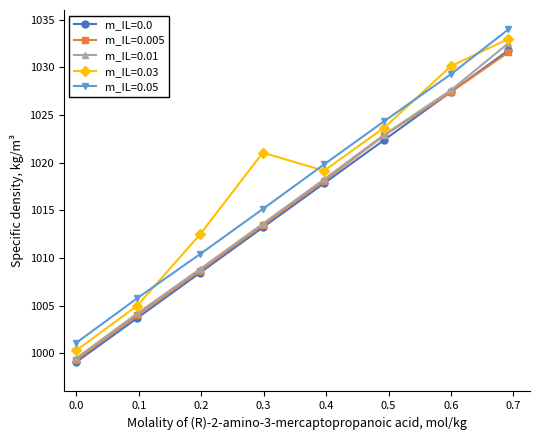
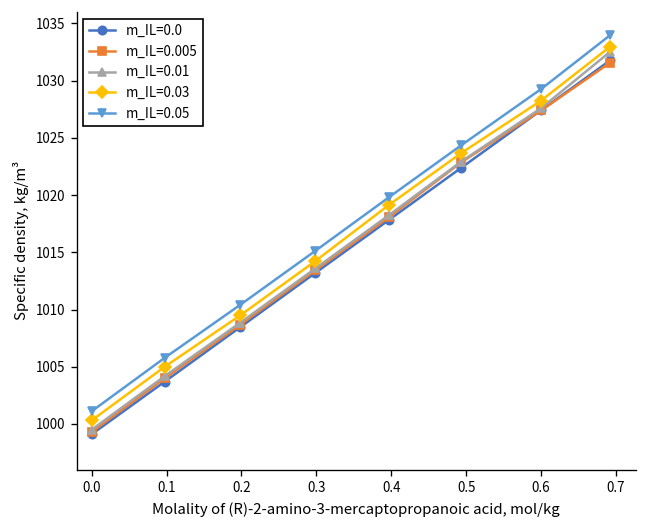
m_IL=0.03, 0.2: 1013 -> 1010
m_IL=0.03, 0.3: 1021 -> 1014
m_IL=0.03, 0.6: 1030 -> 1028
